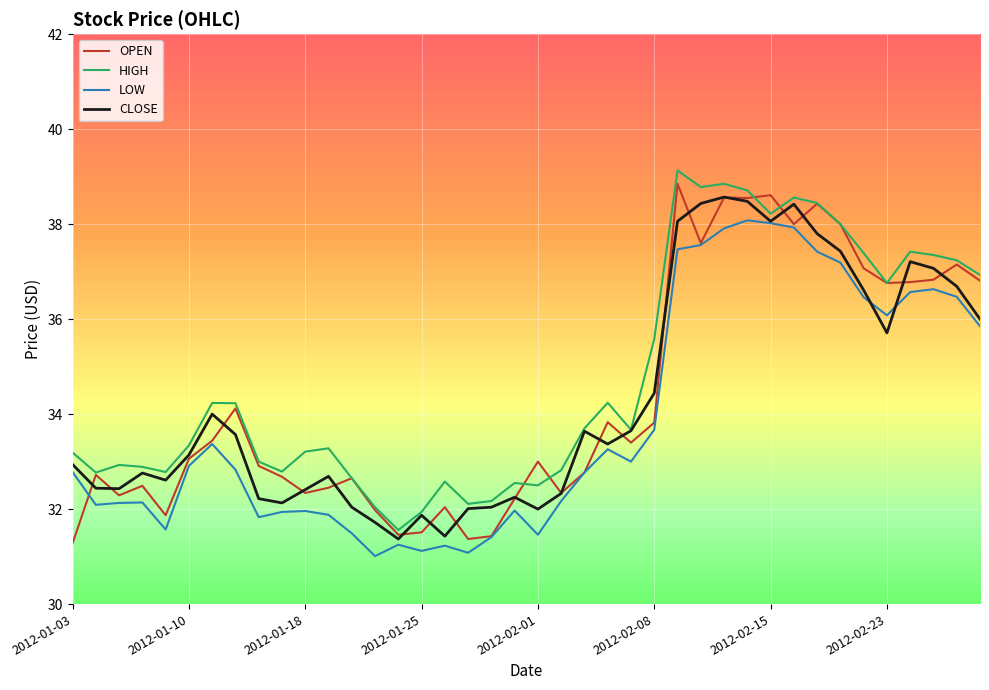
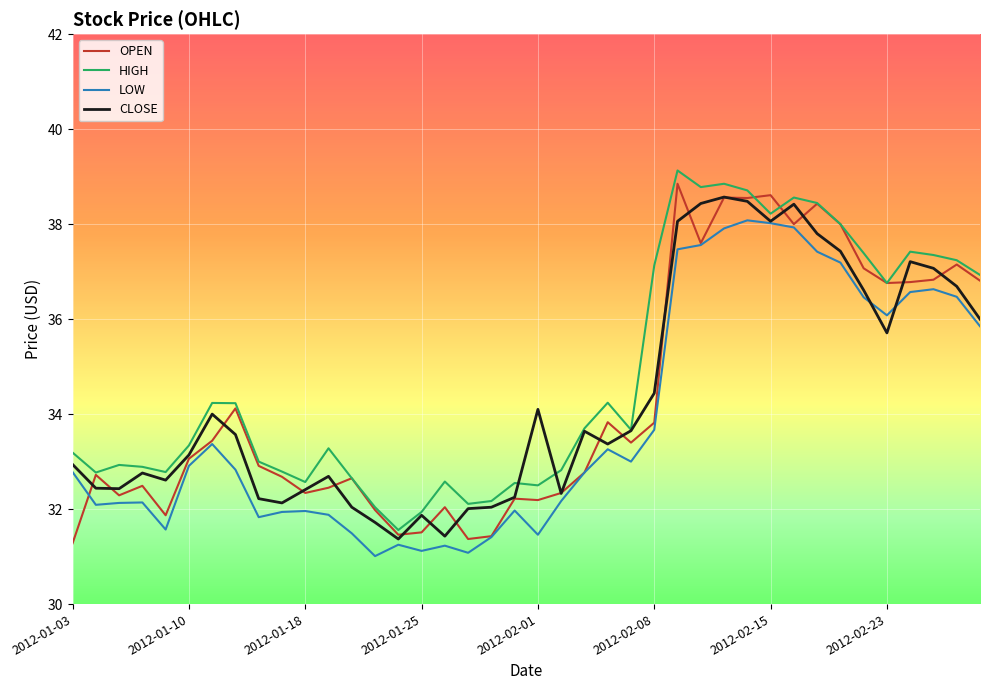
HIGH, 2012-01-18: 33.2 -> 32.6
OPEN, 2012-02-01: 33.0 -> 32.2
CLOSE, 2012-02-01: 32.0 -> 34.1
HIGH, 2012-02-08: 35.6 -> 37.1
